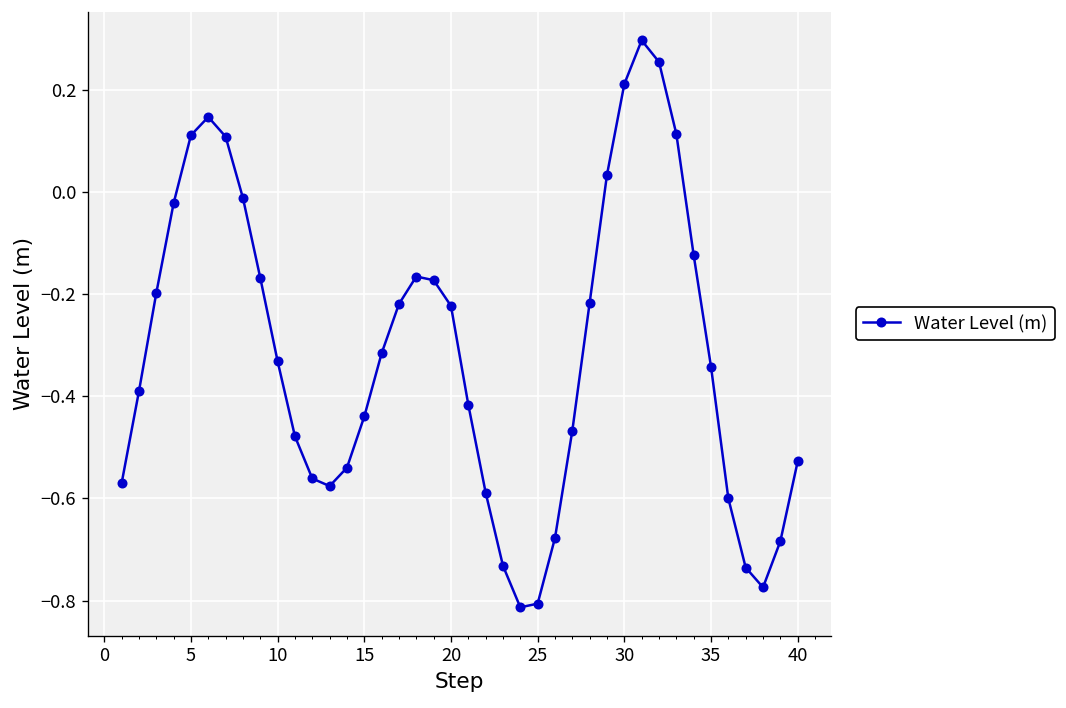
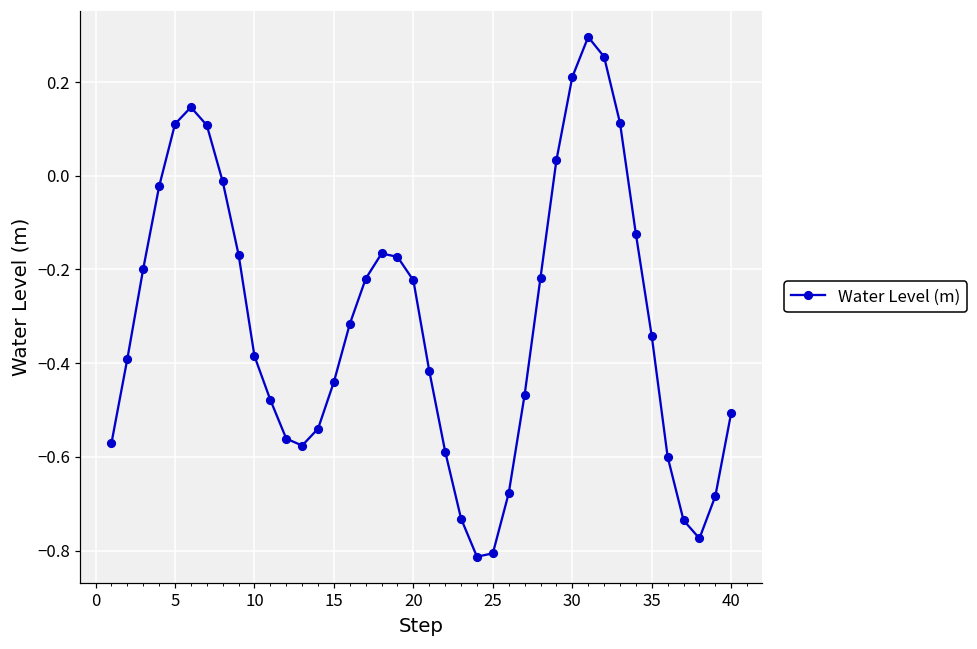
10: -0.33 -> -0.38
40: -0.53 -> -0.51
